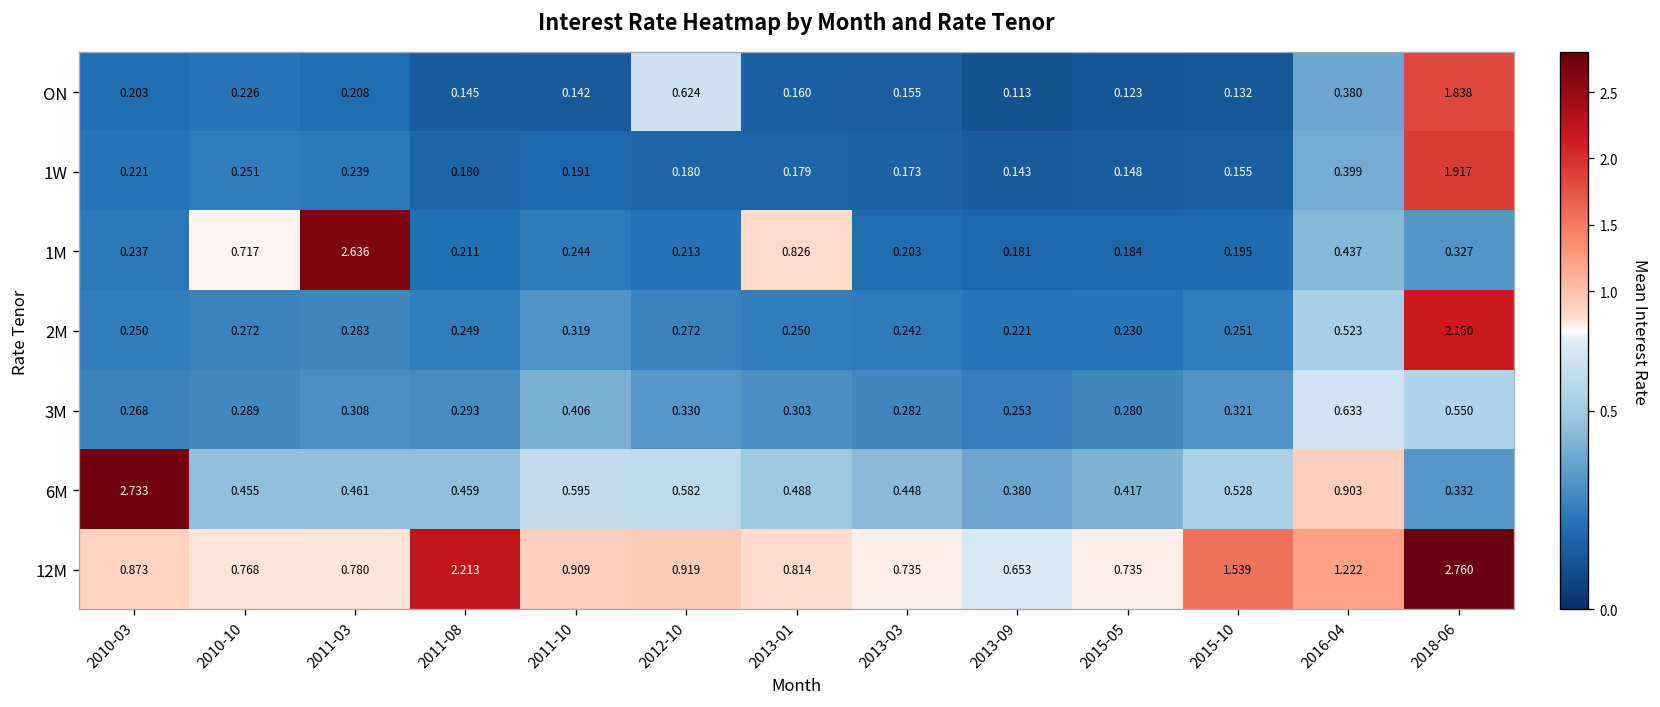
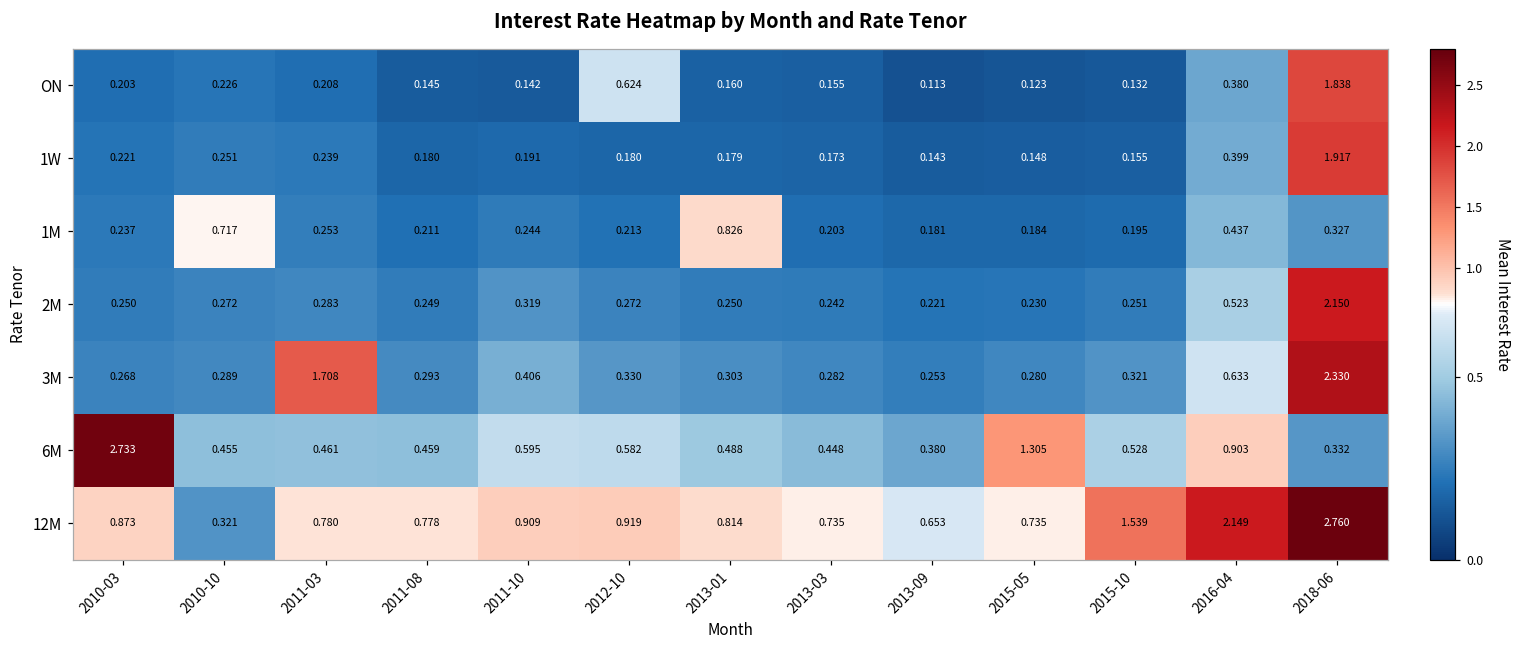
1M, 2011-03: 2.636 -> 0.253
3M, 2011-03: 0.308 -> 1.708
3M, 2018-06: 0.550 -> 2.330
6M, 2015-05: 0.417 -> 1.305
12M, 2010-10: 0.768 -> 0.321
12M, 2011-08: 2.213 -> 0.778
12M, 2016-04: 1.222 -> 2.149
